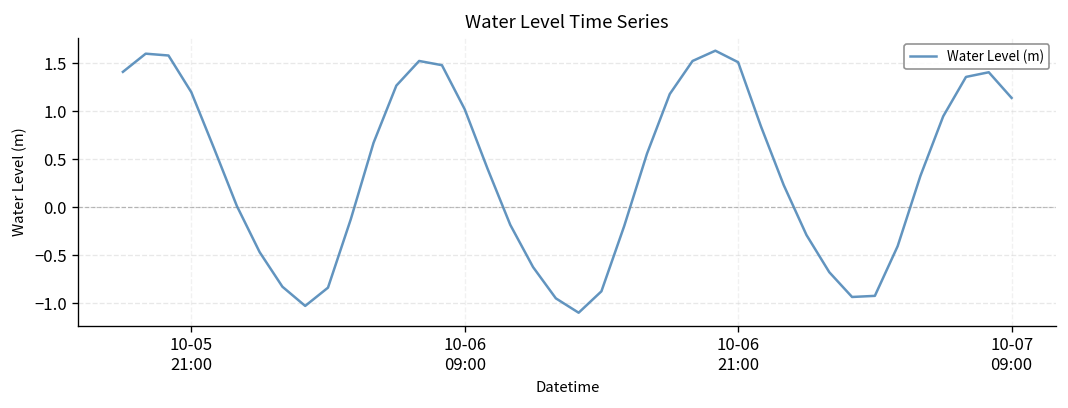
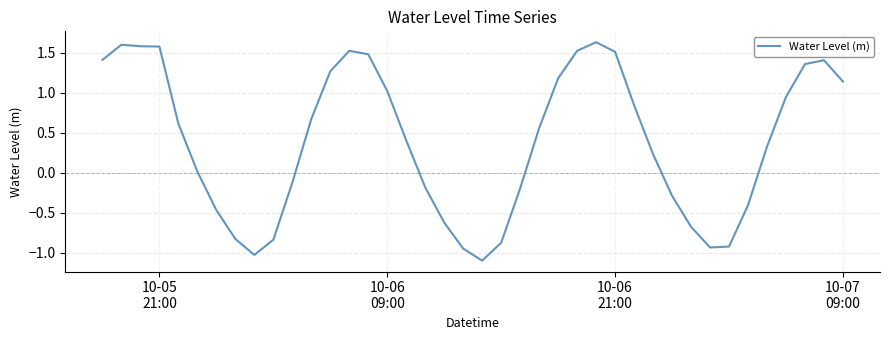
10-05 21:00: 1.2 -> 1.6
